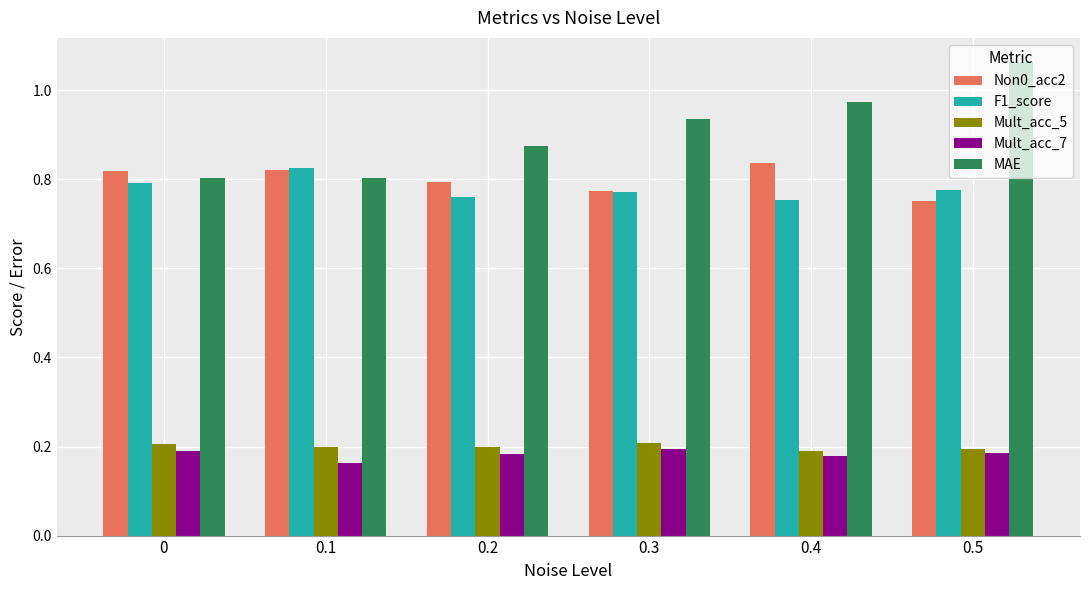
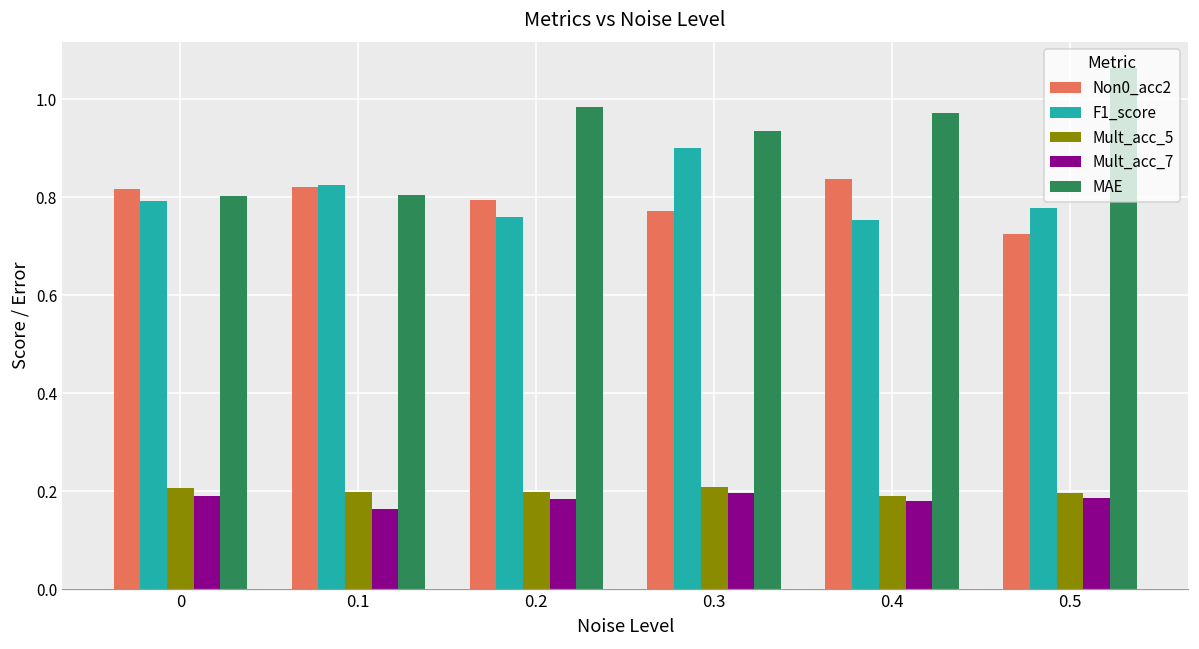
MAE, 0.2: 0.88 -> 0.98
F1_score, 0.3: 0.77 -> 0.90
Non0_acc2, 0.5: 0.75 -> 0.73
